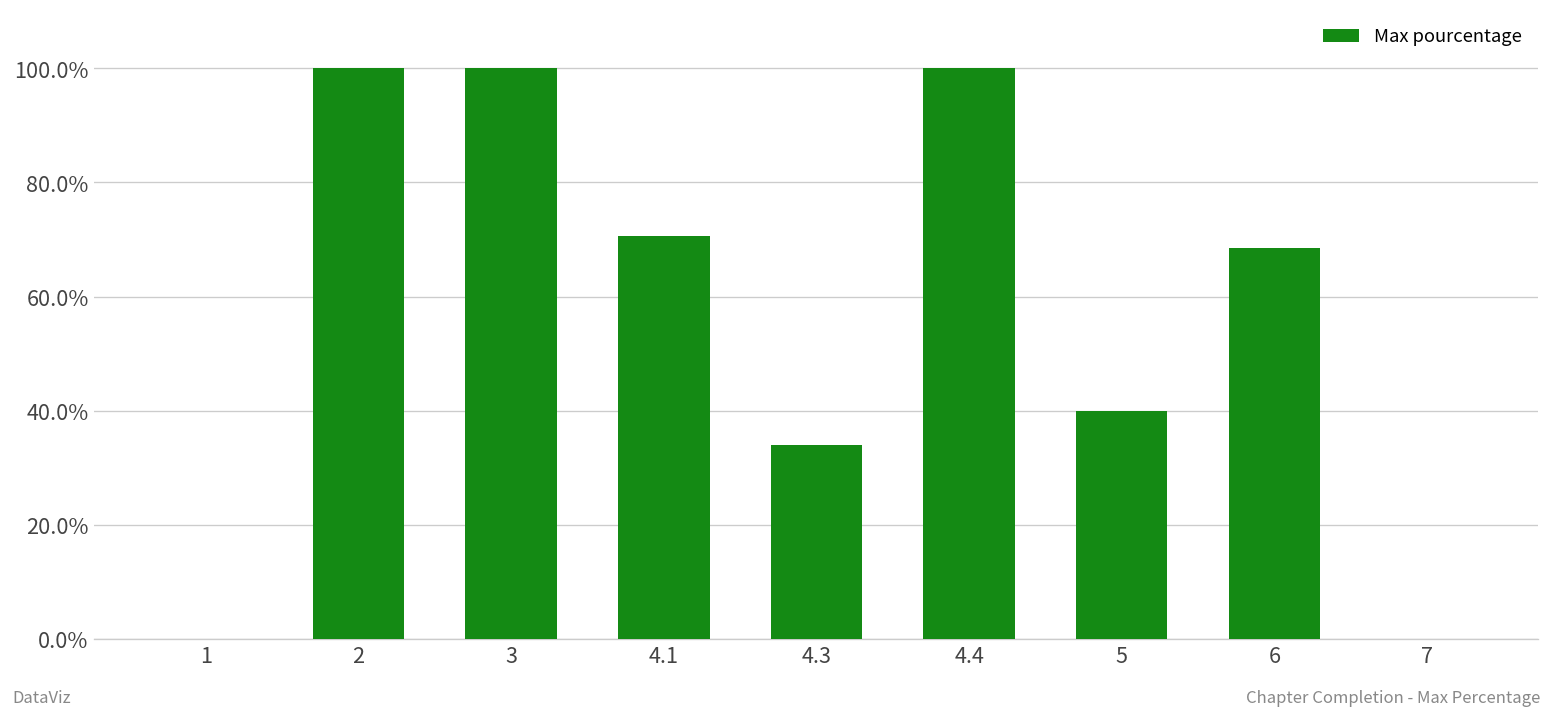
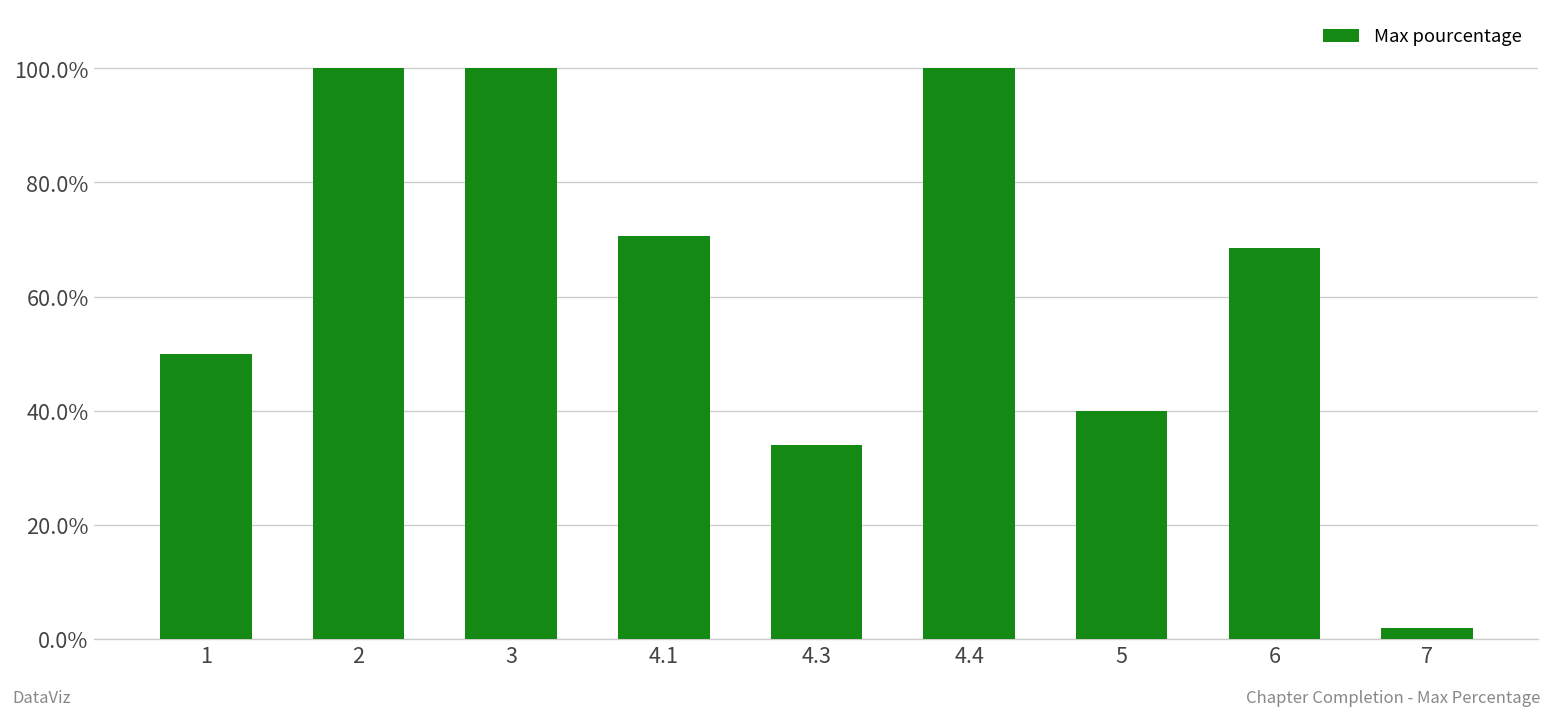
1: 0% -> 50%
7: 0% -> 2%
